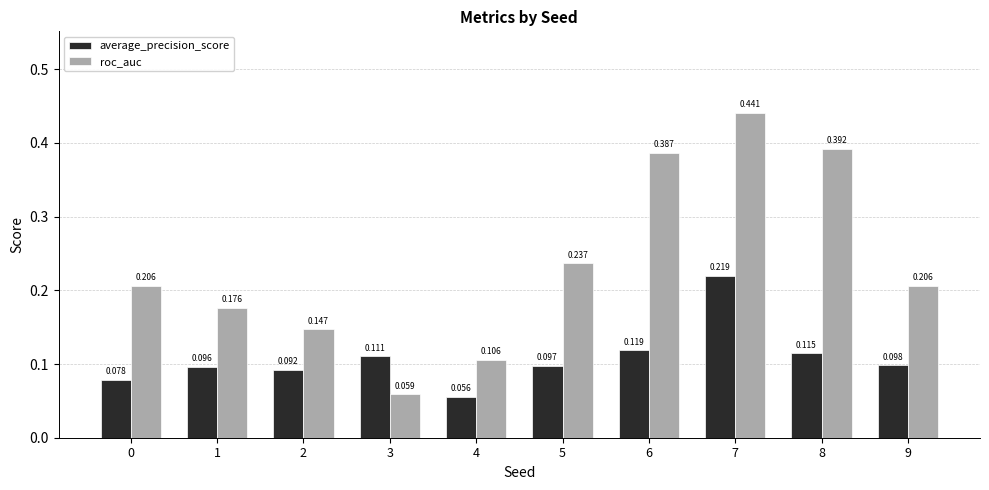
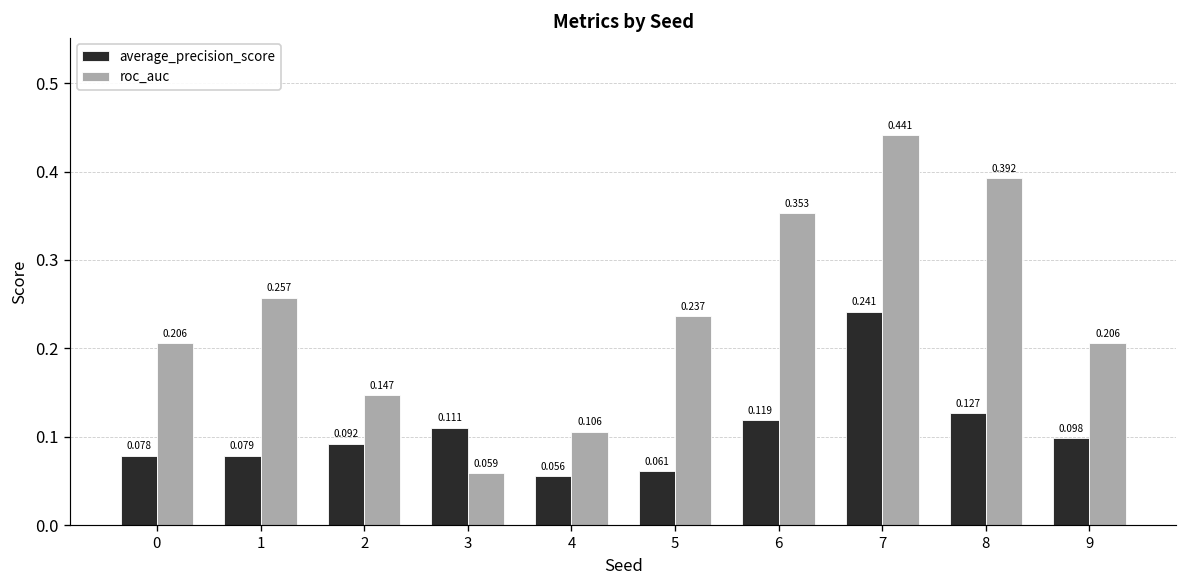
average_precision_score, 1: 0.096 -> 0.079
roc_auc, 1: 0.176 -> 0.257
average_precision_score, 5: 0.097 -> 0.061
roc_auc, 6: 0.387 -> 0.353
average_precision_score, 7: 0.219 -> 0.241
average_precision_score, 8: 0.115 -> 0.127
